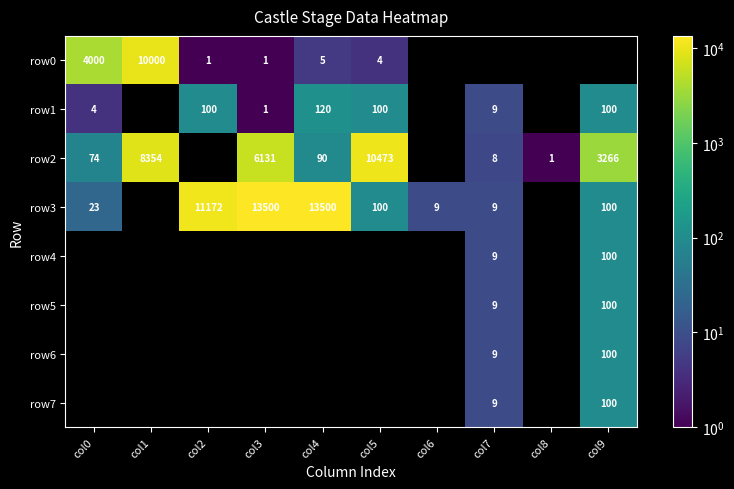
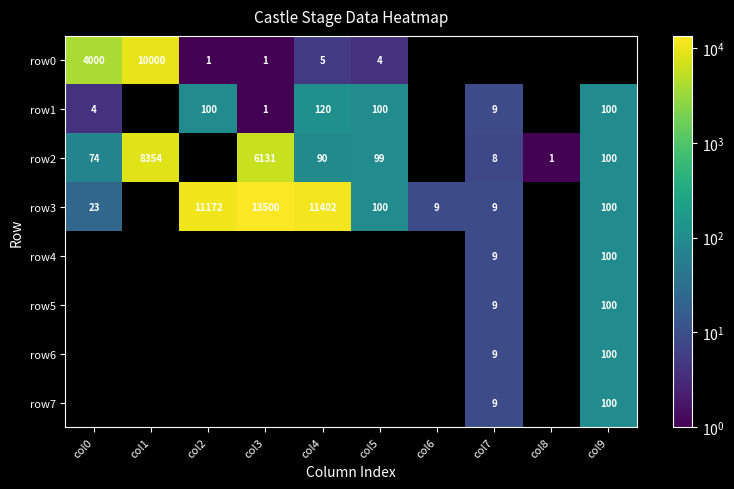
row2, col5: 10473 -> 99
row2, col9: 3266 -> 100
row3, col4: 13500 -> 11402
